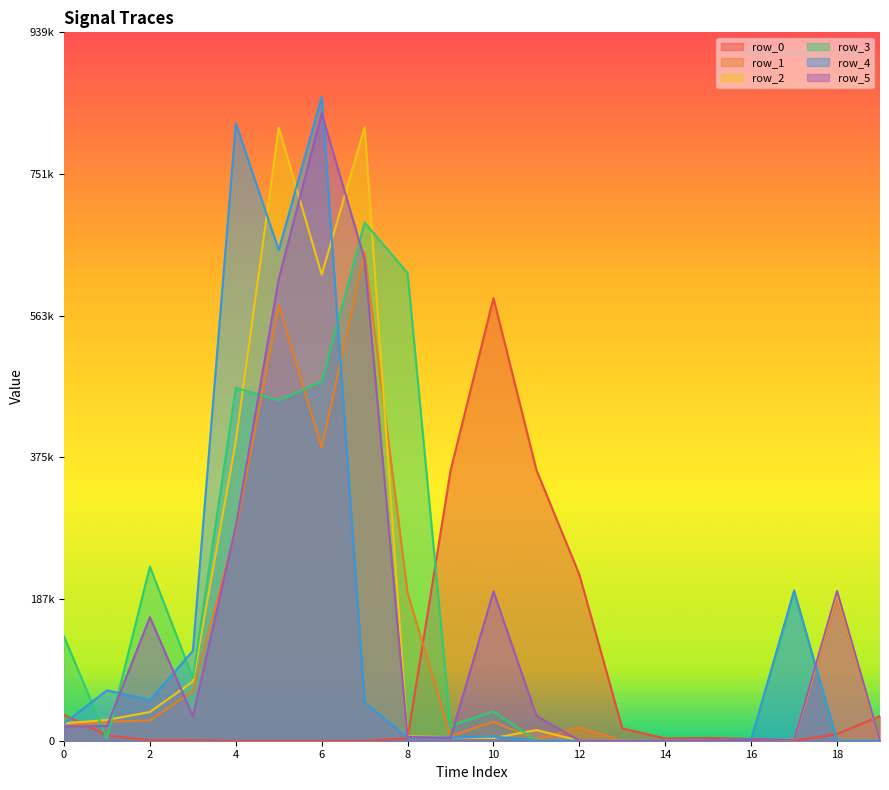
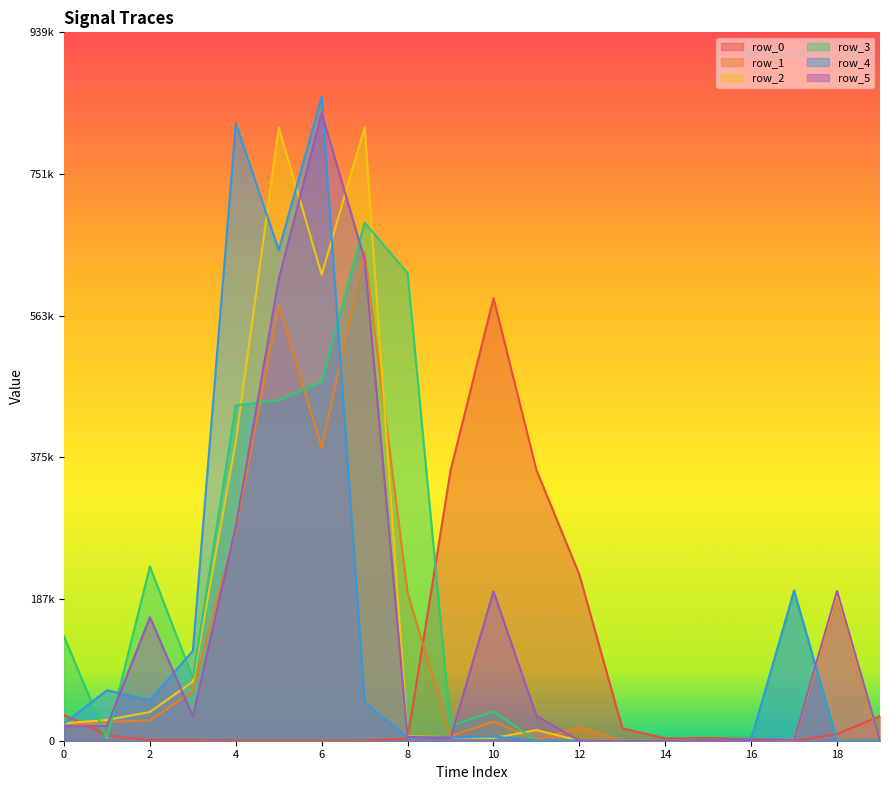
row_3, 4: 470000 -> 440000
